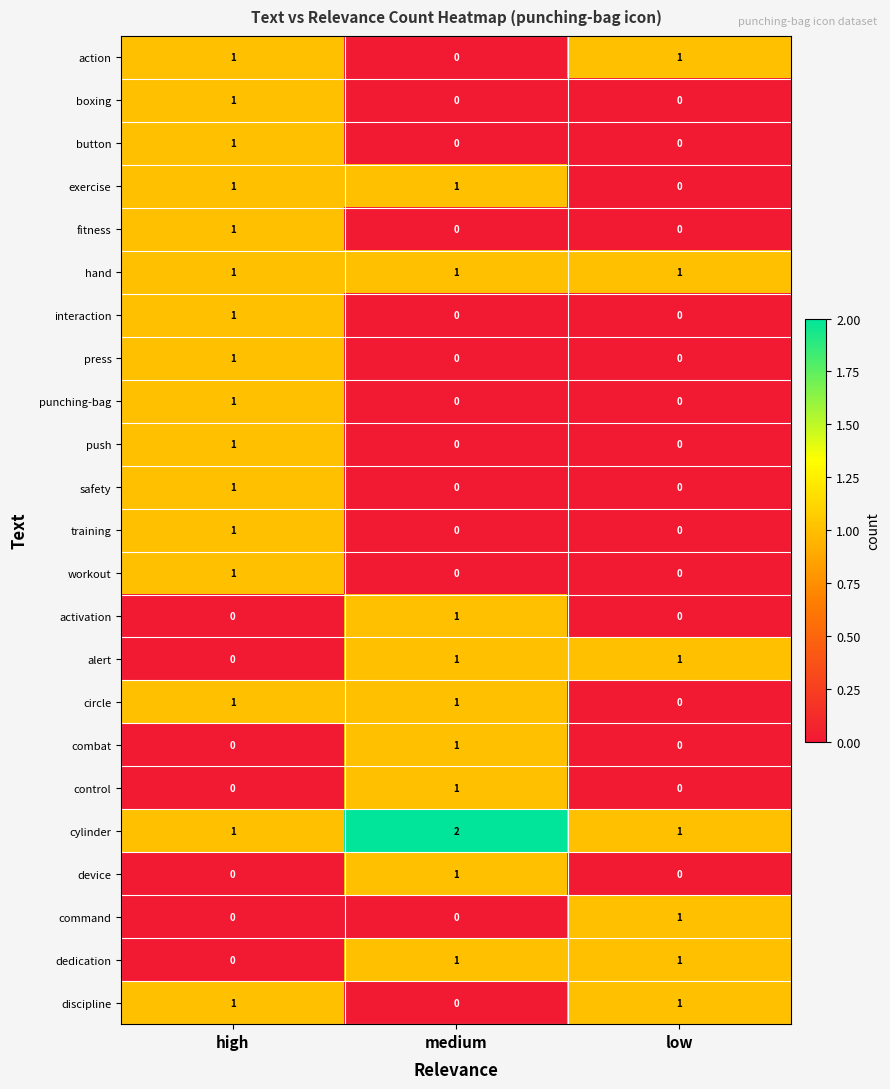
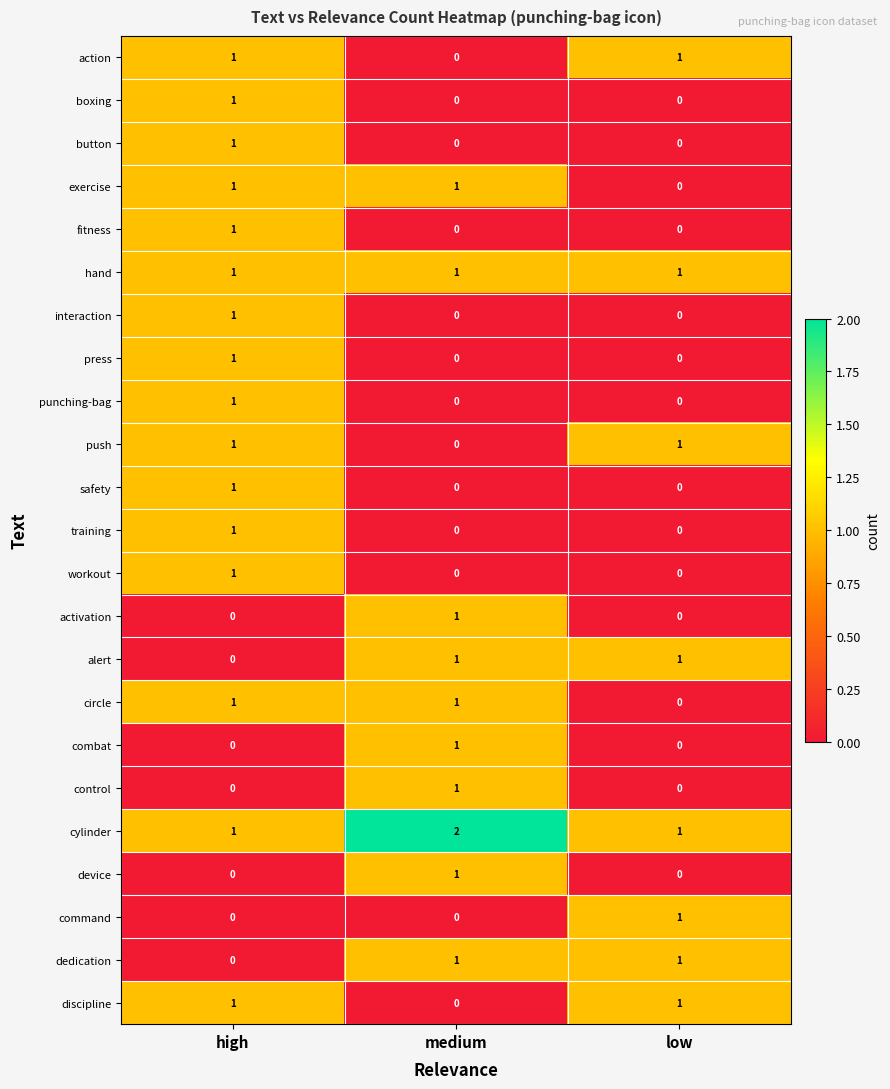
push, low: 0 -> 1
